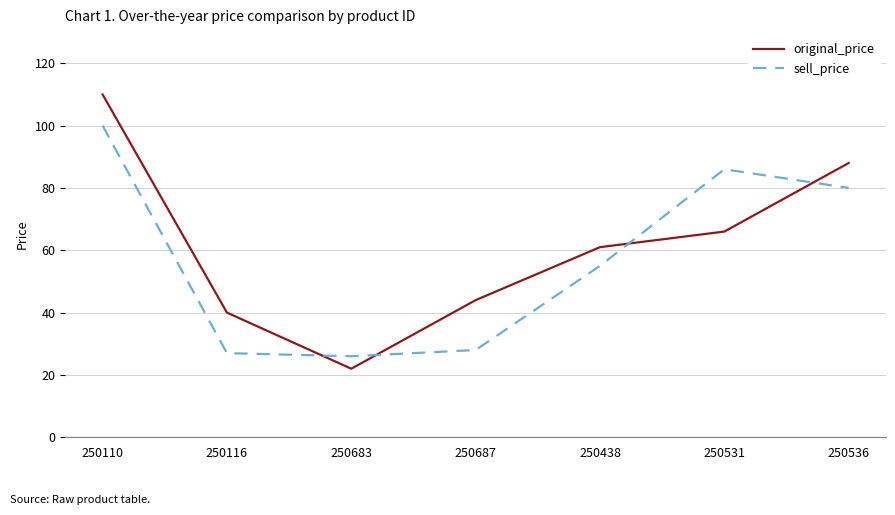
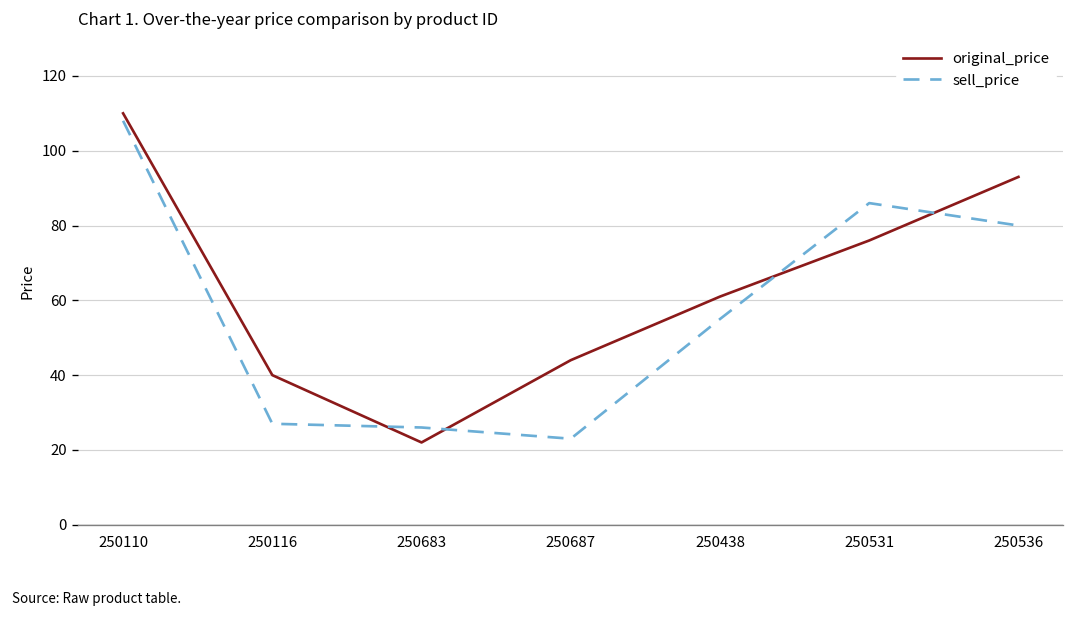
sell_price, 250110: 100 -> 108
sell_price, 250687: 28 -> 23
original_price, 250531: 66 -> 76
original_price, 250536: 88 -> 93
